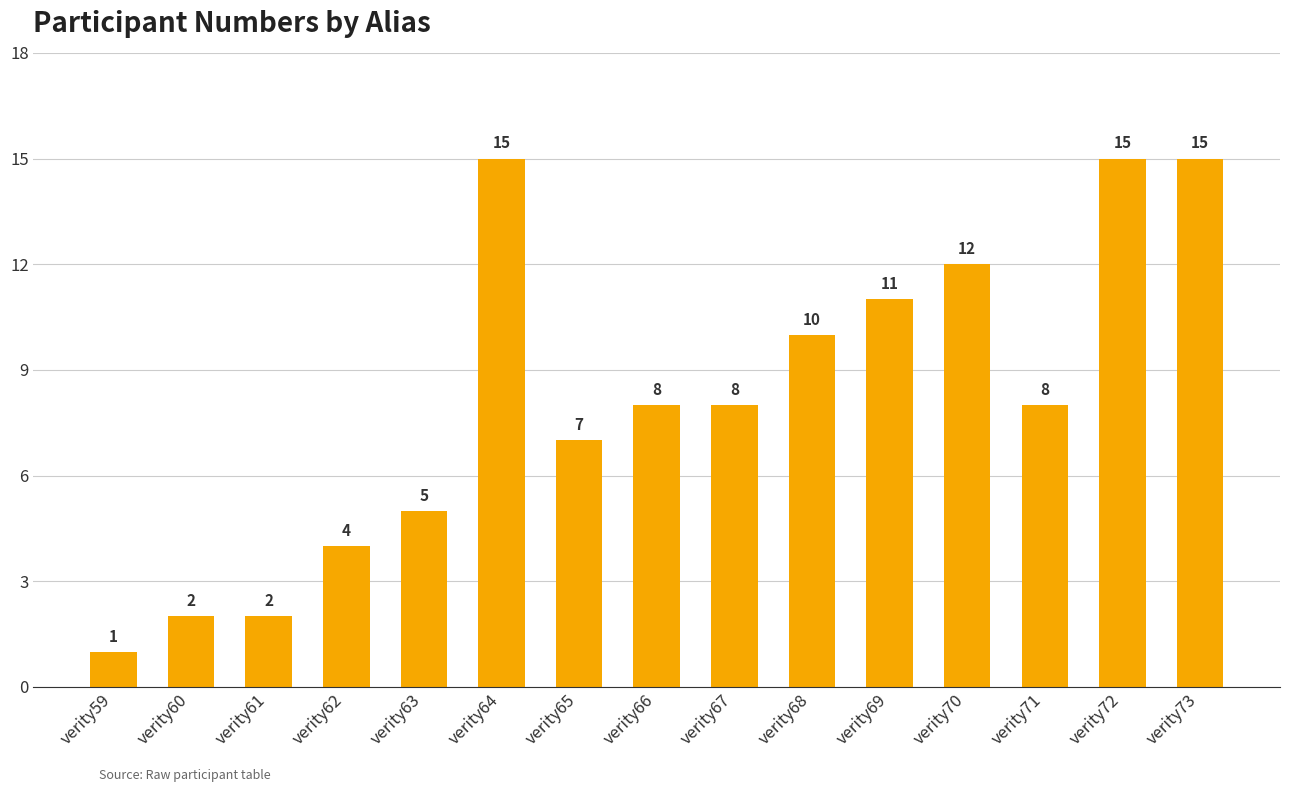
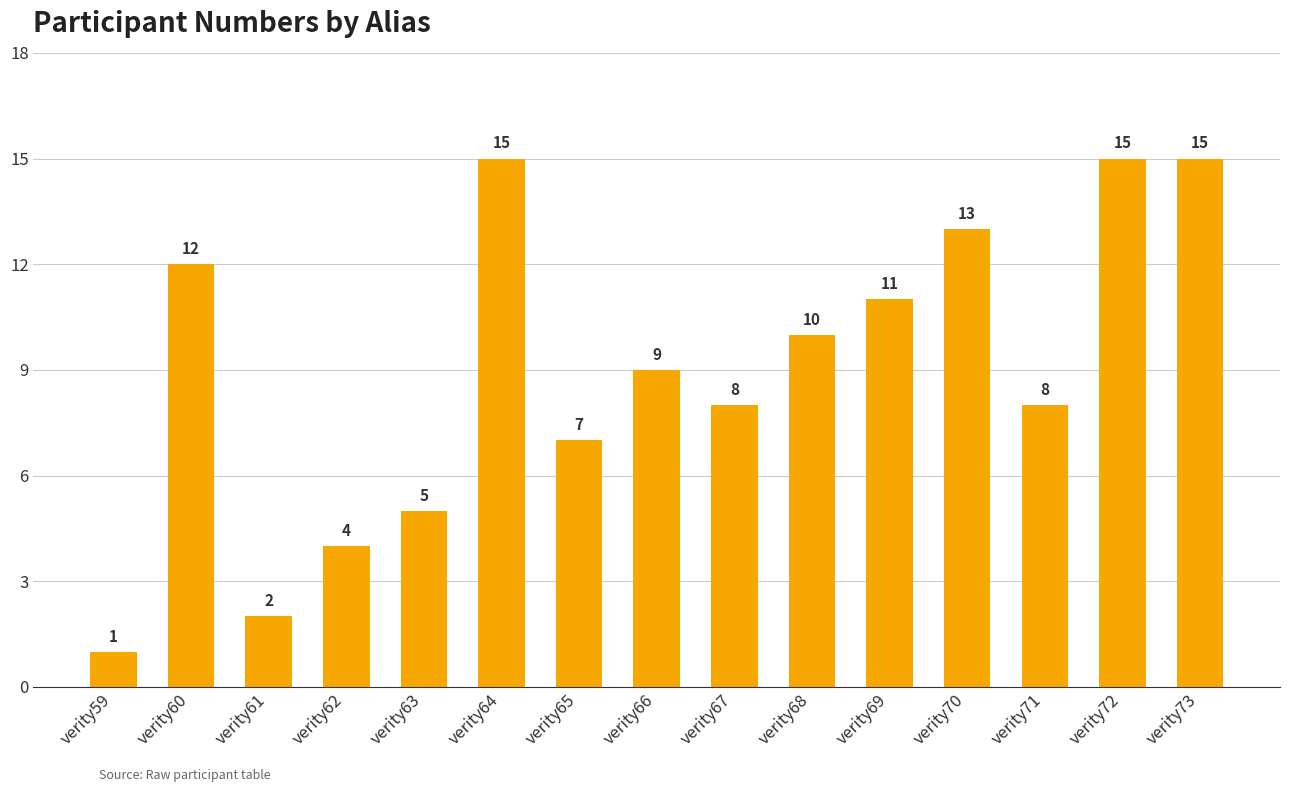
verity60: 2 -> 12
verity66: 8 -> 9
verity70: 12 -> 13
